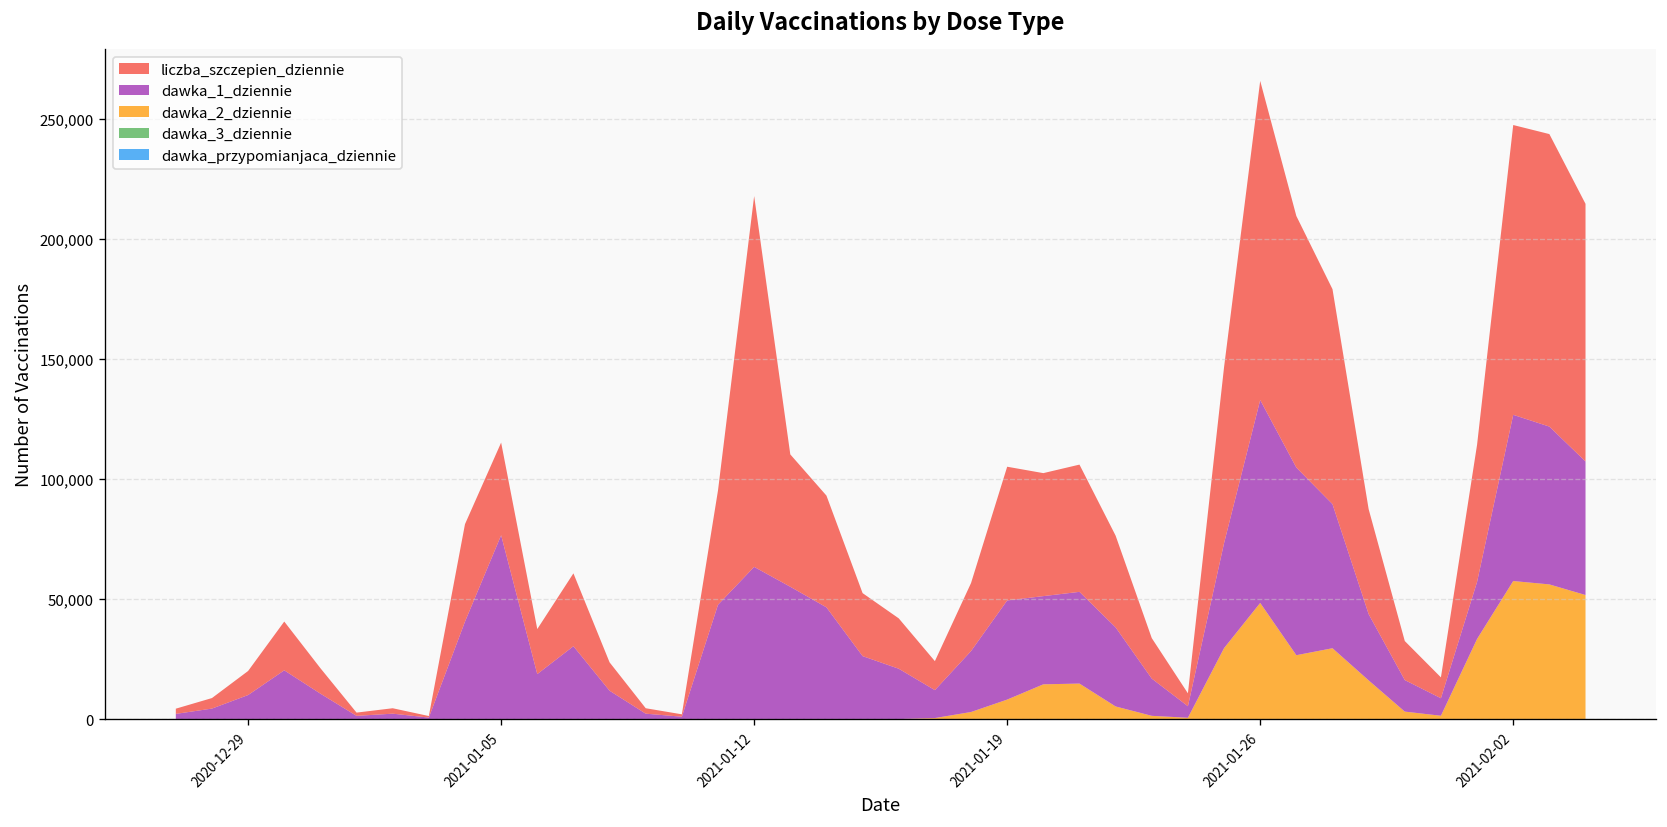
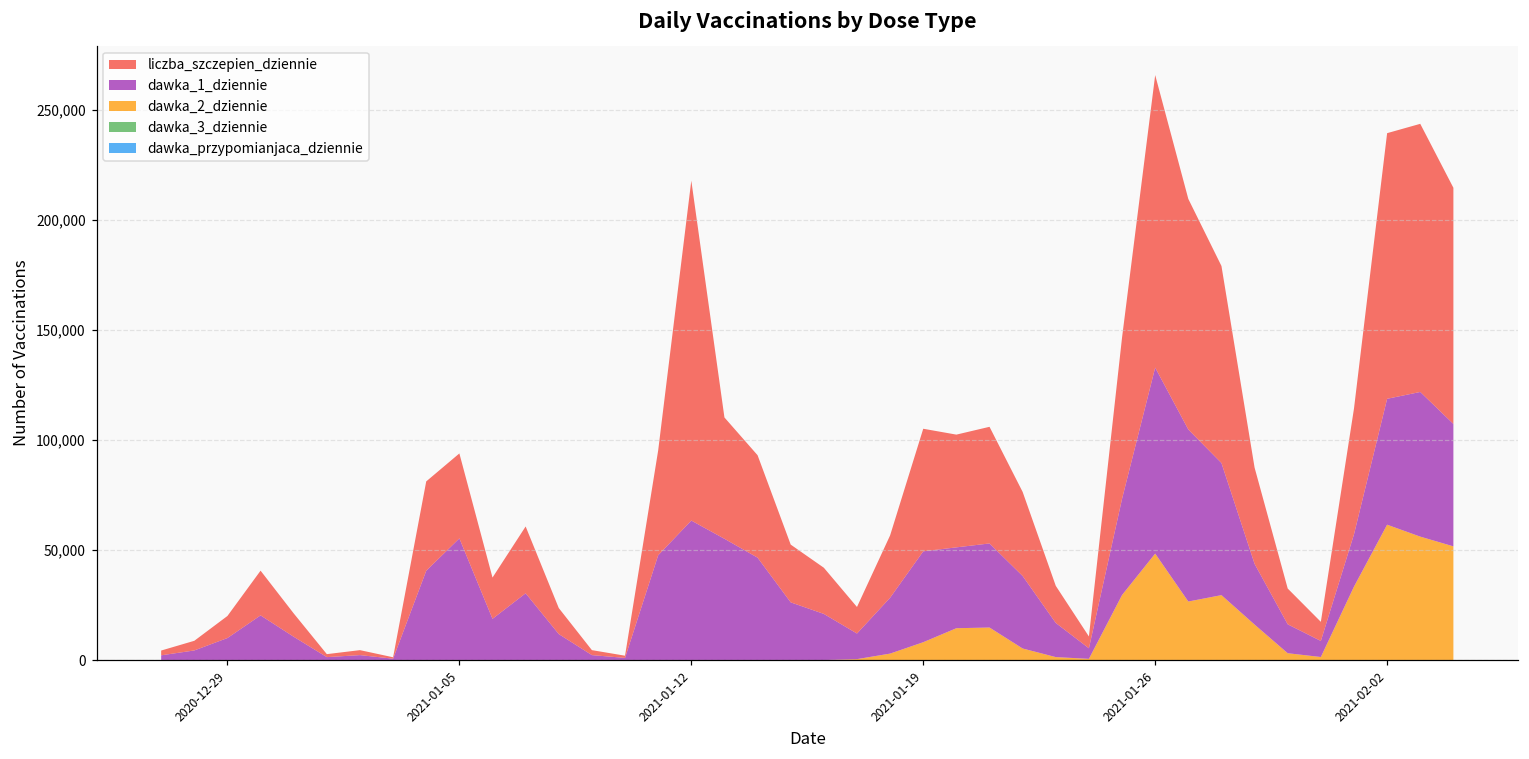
dawka_1_dziennie, 2021-01-05: 77,000 -> 55,000
dawka_2_dziennie, 2021-02-02: 58,000 -> 62,000
dawka_1_dziennie, 2021-02-02: 69,000 -> 57,000
